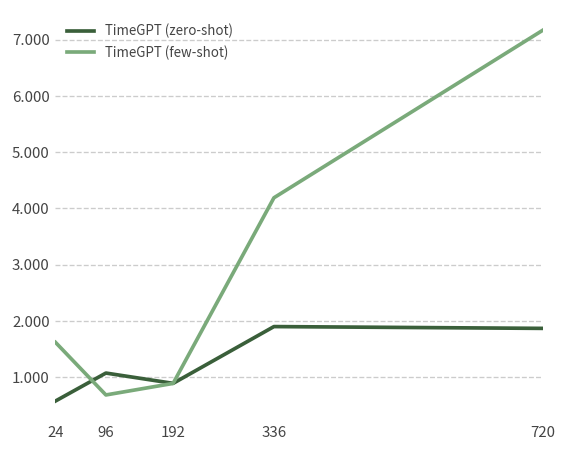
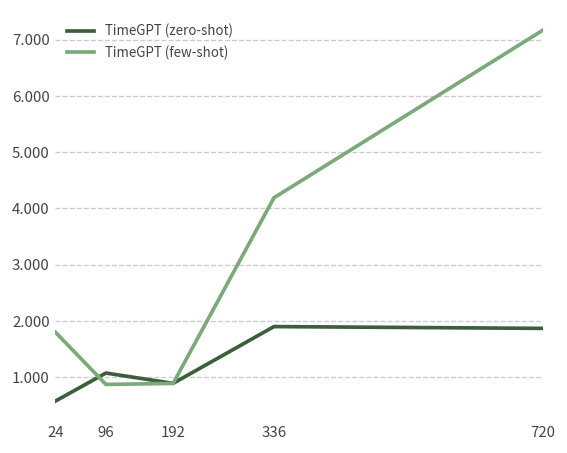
TimeGPT (few-shot), 24: 1.6 -> 1.8
TimeGPT (few-shot), 96: 0.7 -> 0.9
